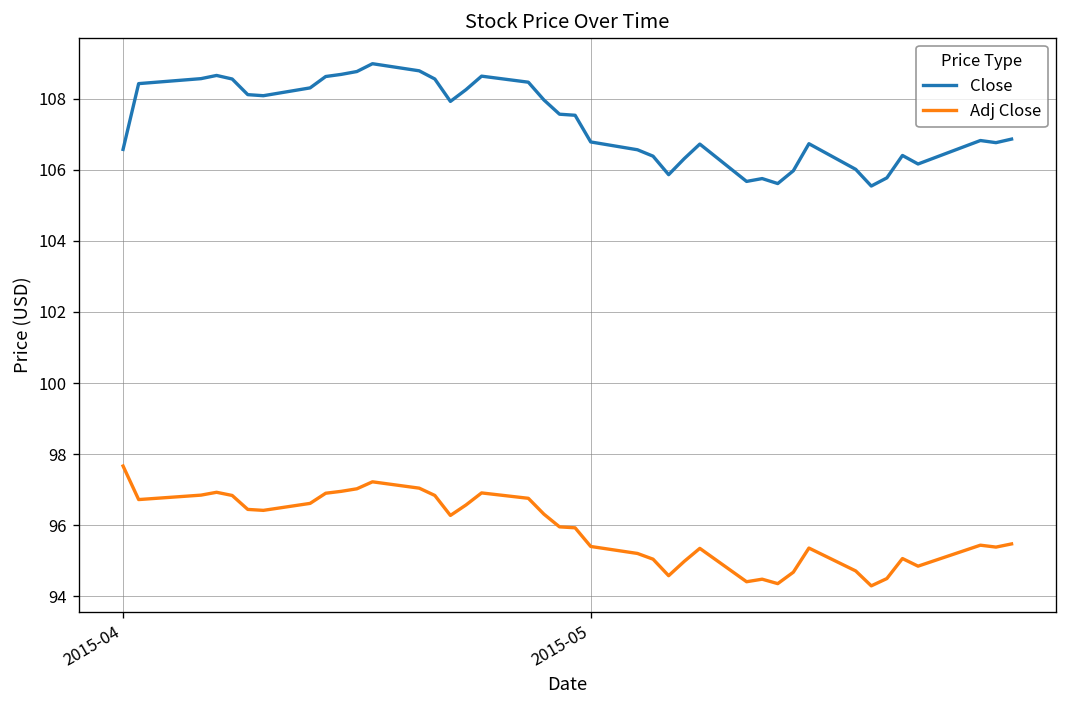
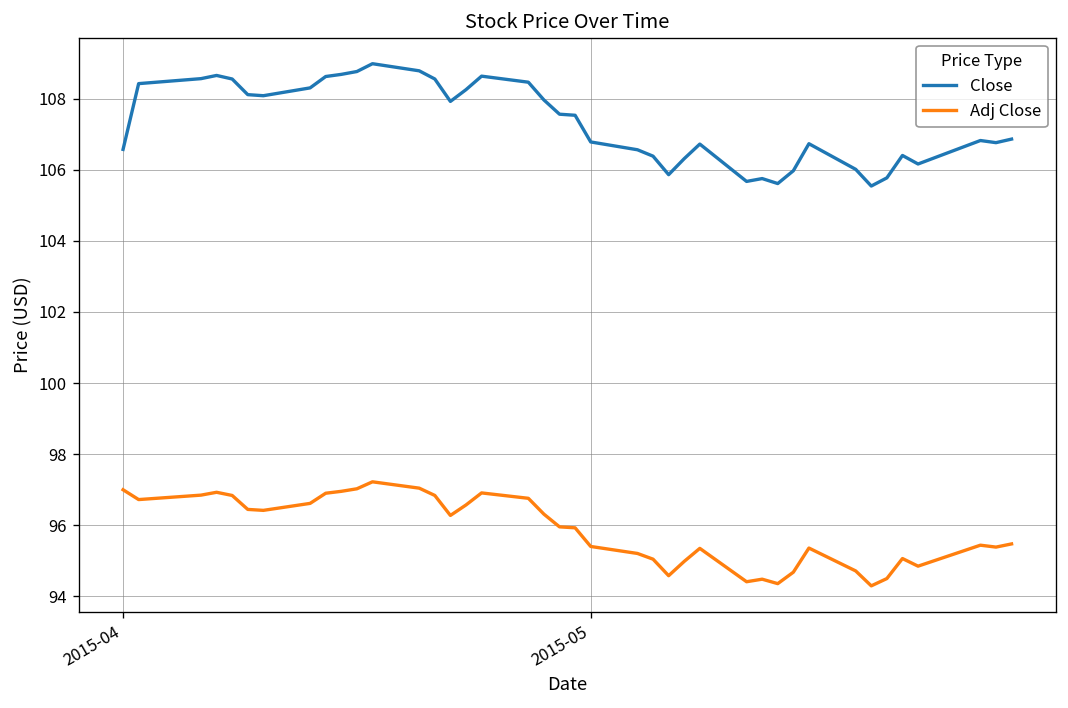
Adj Close, 2015-04: 97.7 -> 97.0
